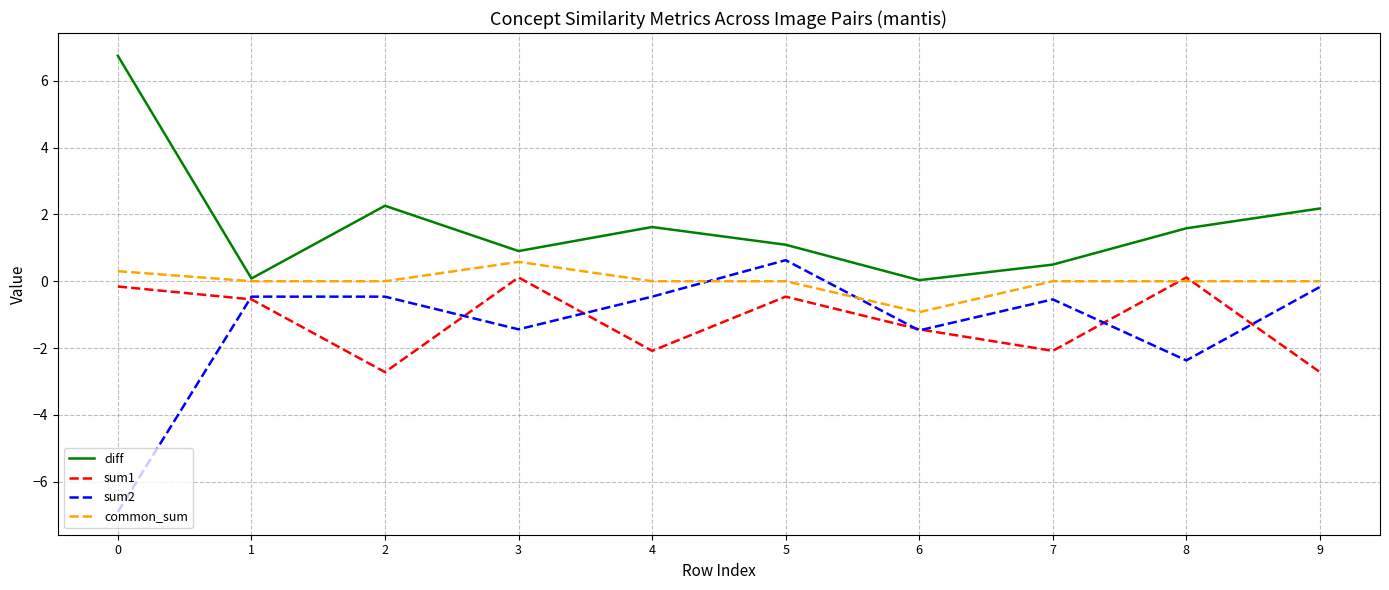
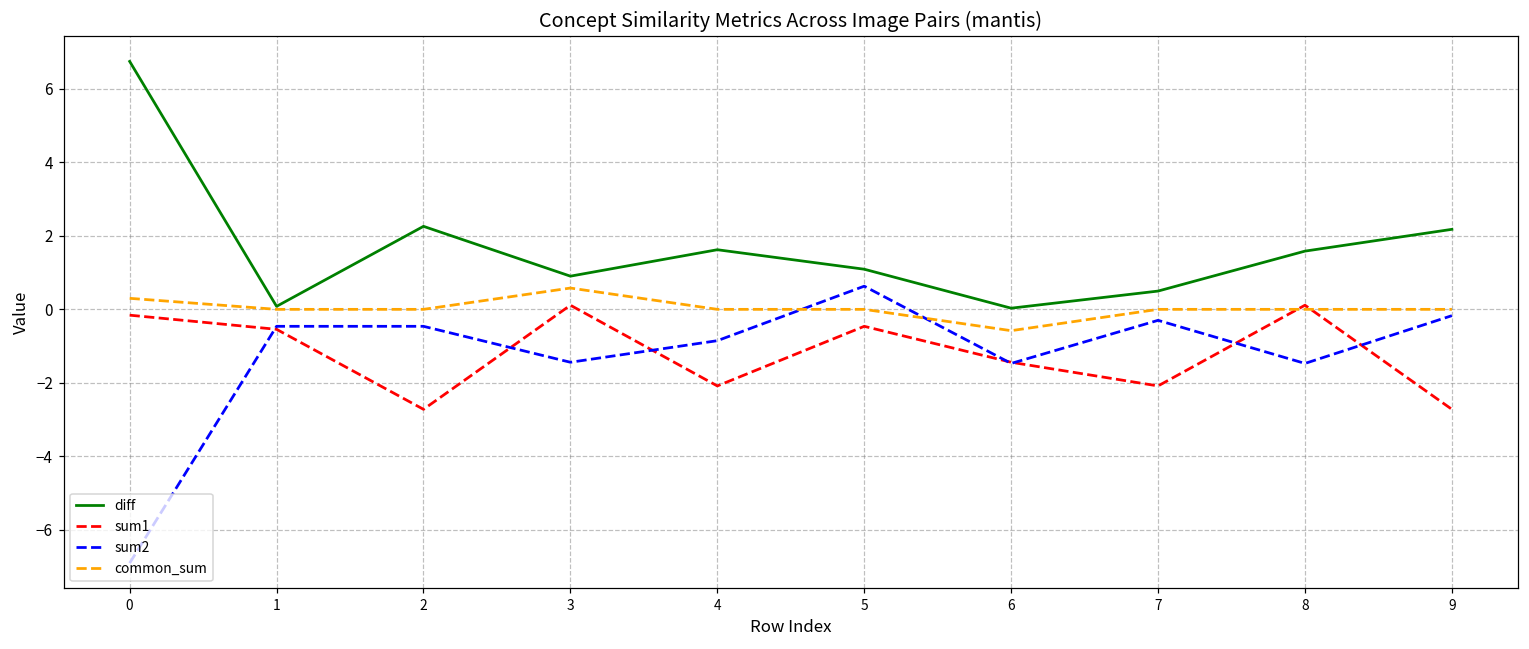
sum2, 4: -0.5 -> -0.9
common_sum, 6: -0.9 -> -0.6
sum2, 7: -0.5 -> -0.3
sum2, 8: -2.4 -> -1.5
